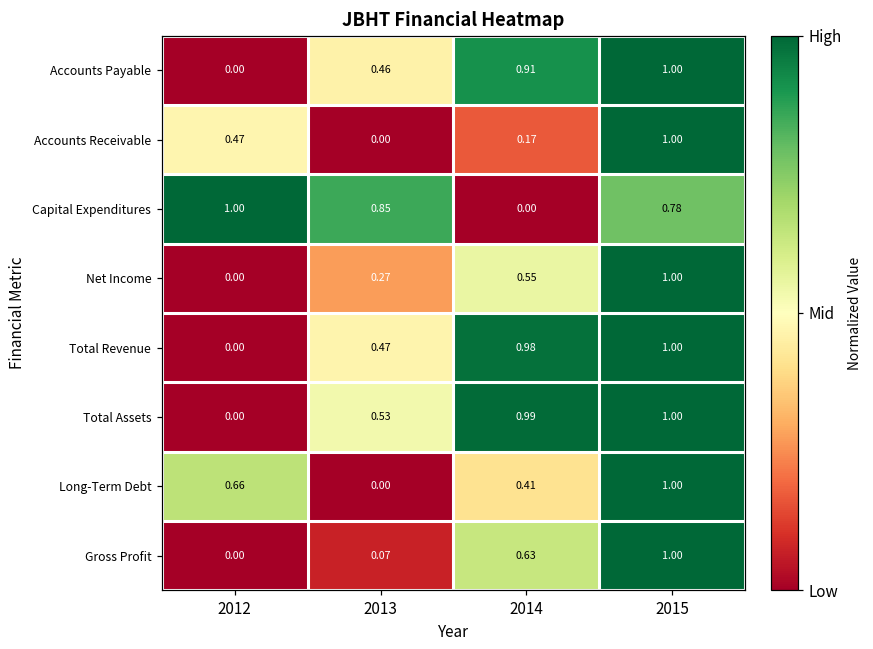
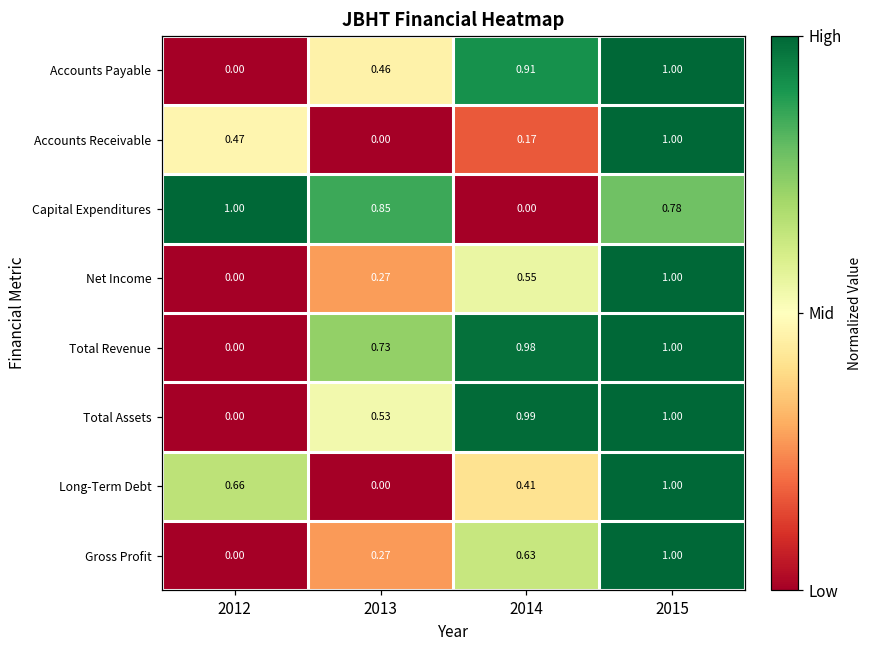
Total Revenue, 2013: 0.47 -> 0.73
Gross Profit, 2013: 0.07 -> 0.27
